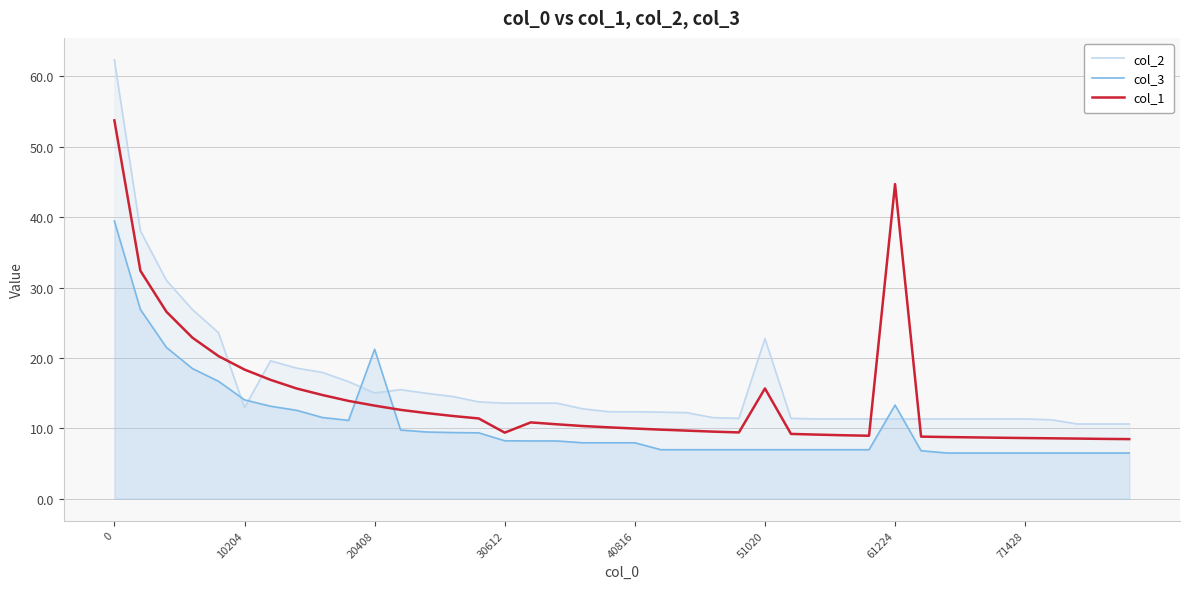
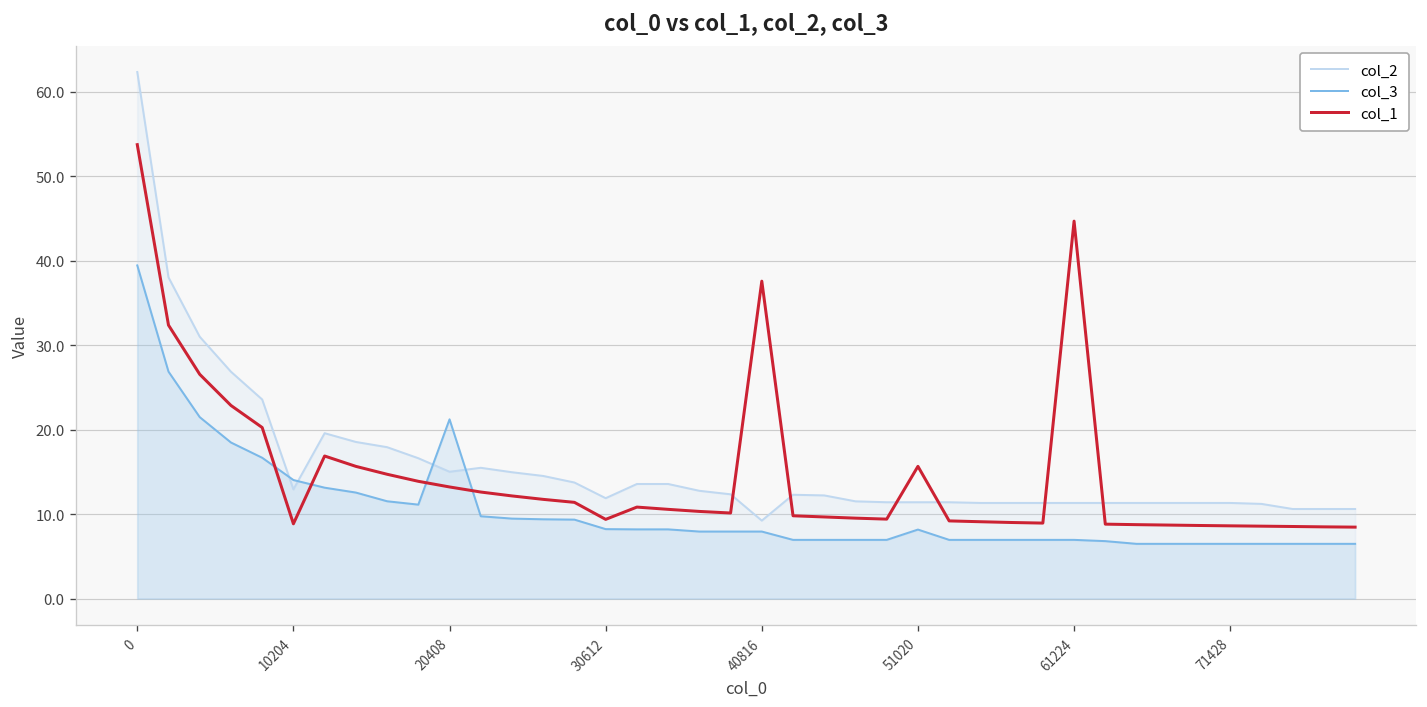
col_1, 10204: 18 -> 9
col_2, 30612: 14 -> 12
col_2, 40816: 12 -> 9
col_1, 40816: 10 -> 38
col_2, 51020: 23 -> 11
col_3, 51020: 7 -> 8
col_3, 61224: 13 -> 7
